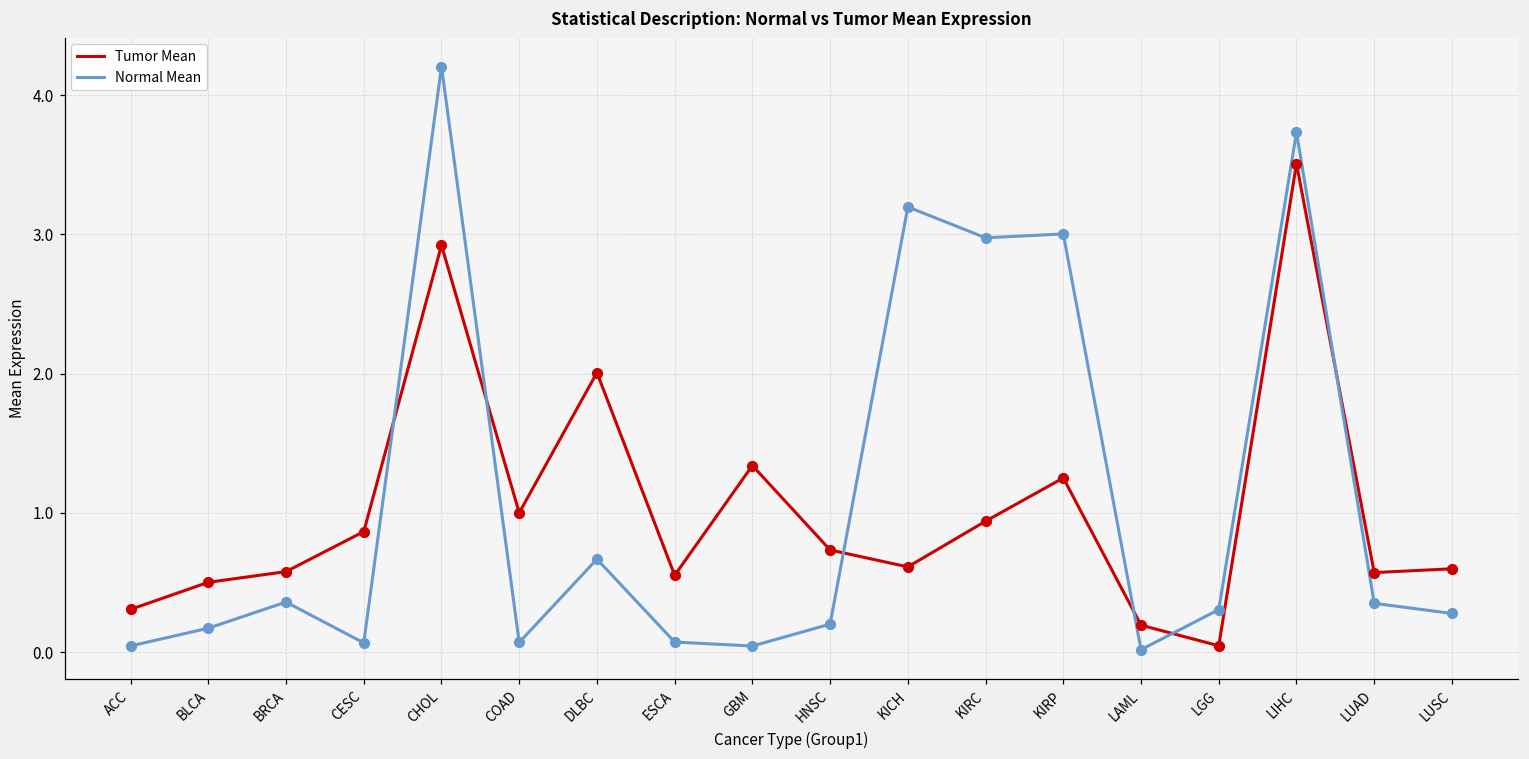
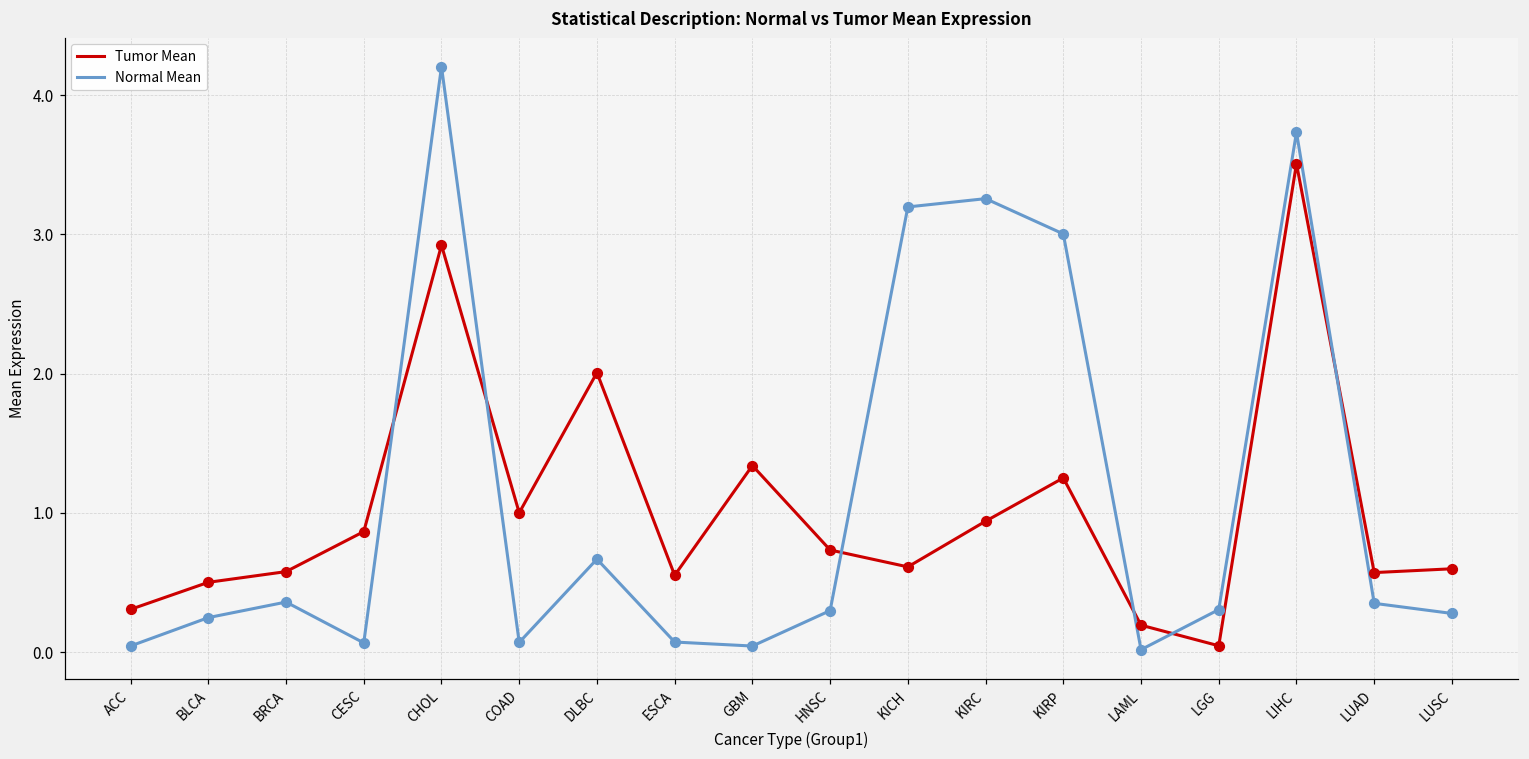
Normal Mean, BLCA: 0.17 -> 0.25
Normal Mean, HNSC: 0.20 -> 0.30
Normal Mean, KIRC: 2.98 -> 3.26
